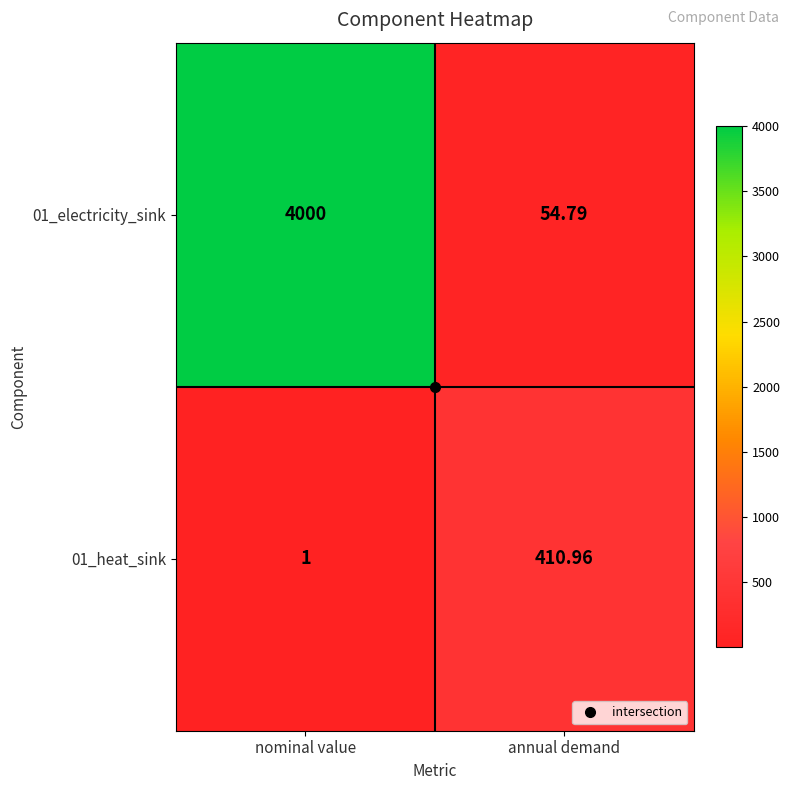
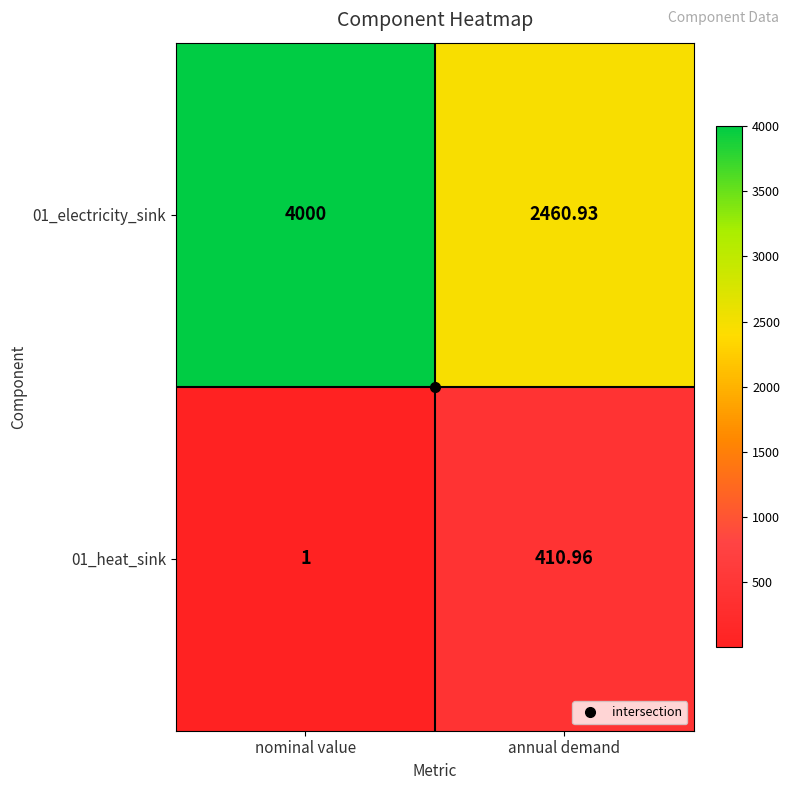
01_electricity_sink, annual demand: 54.79 -> 2460.93
